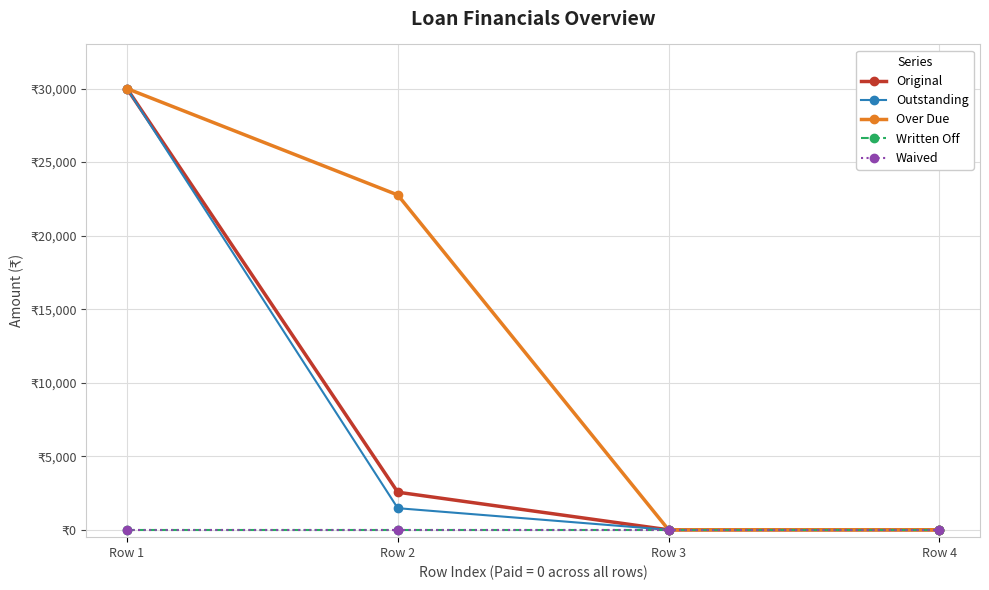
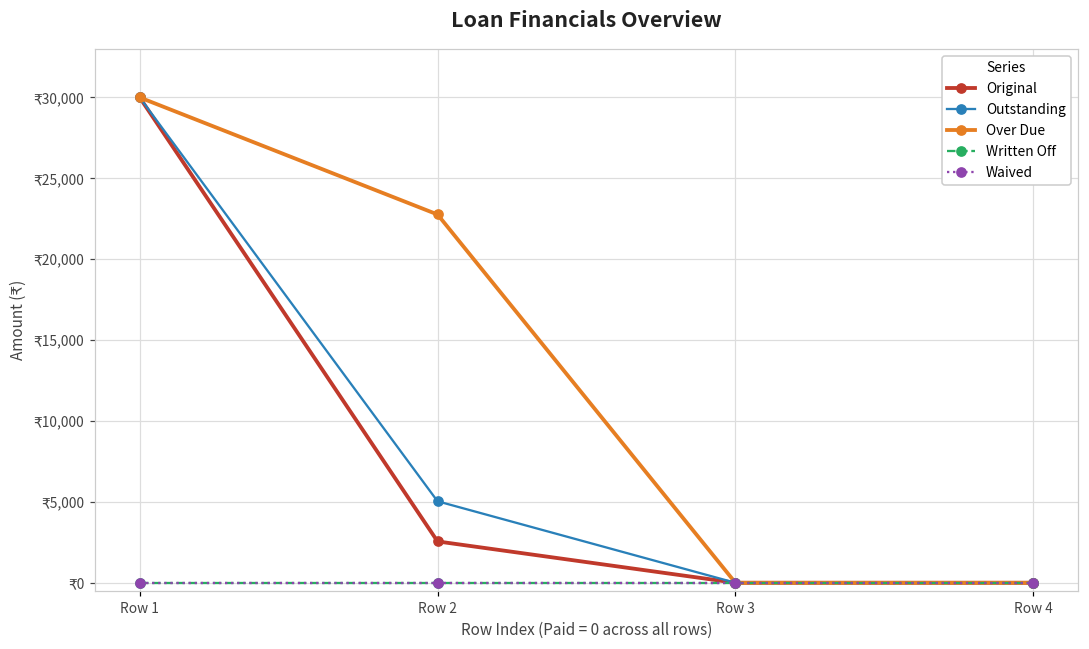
Outstanding, Row 2: ₹1,500 -> ₹5,000
